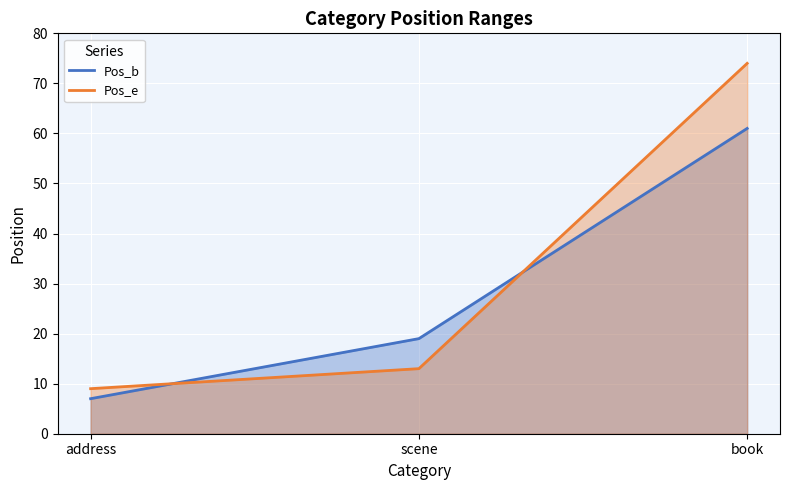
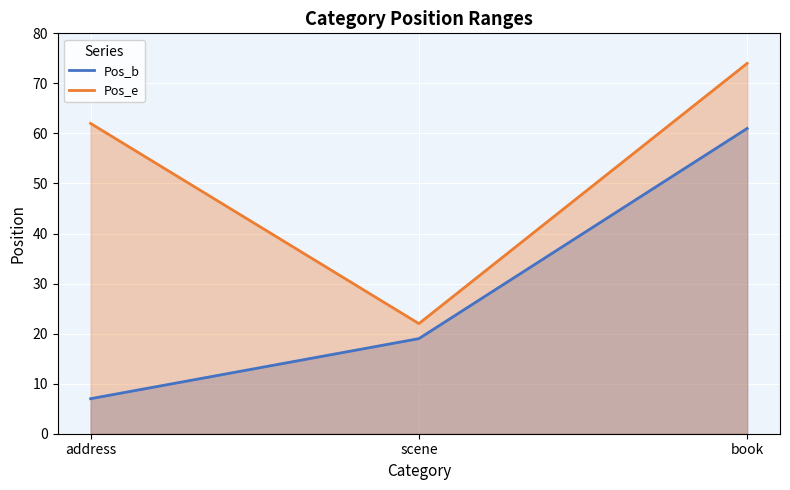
Pos_e, address: 9 -> 62
Pos_e, scene: 13 -> 22
